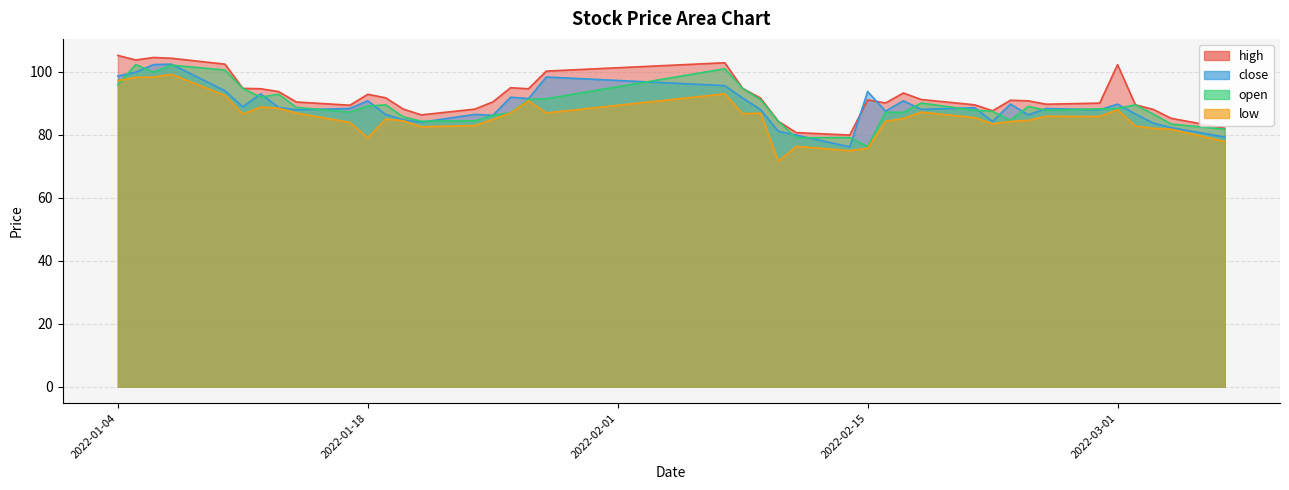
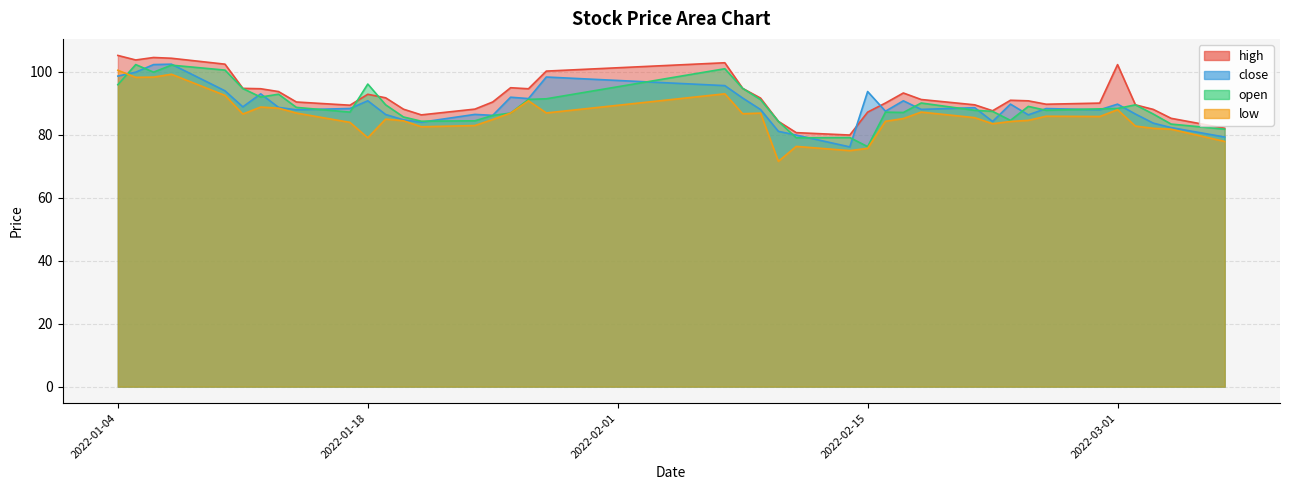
low, 2022-01-04: 97 -> 100
open, 2022-01-18: 89 -> 96
high, 2022-02-15: 91 -> 87
